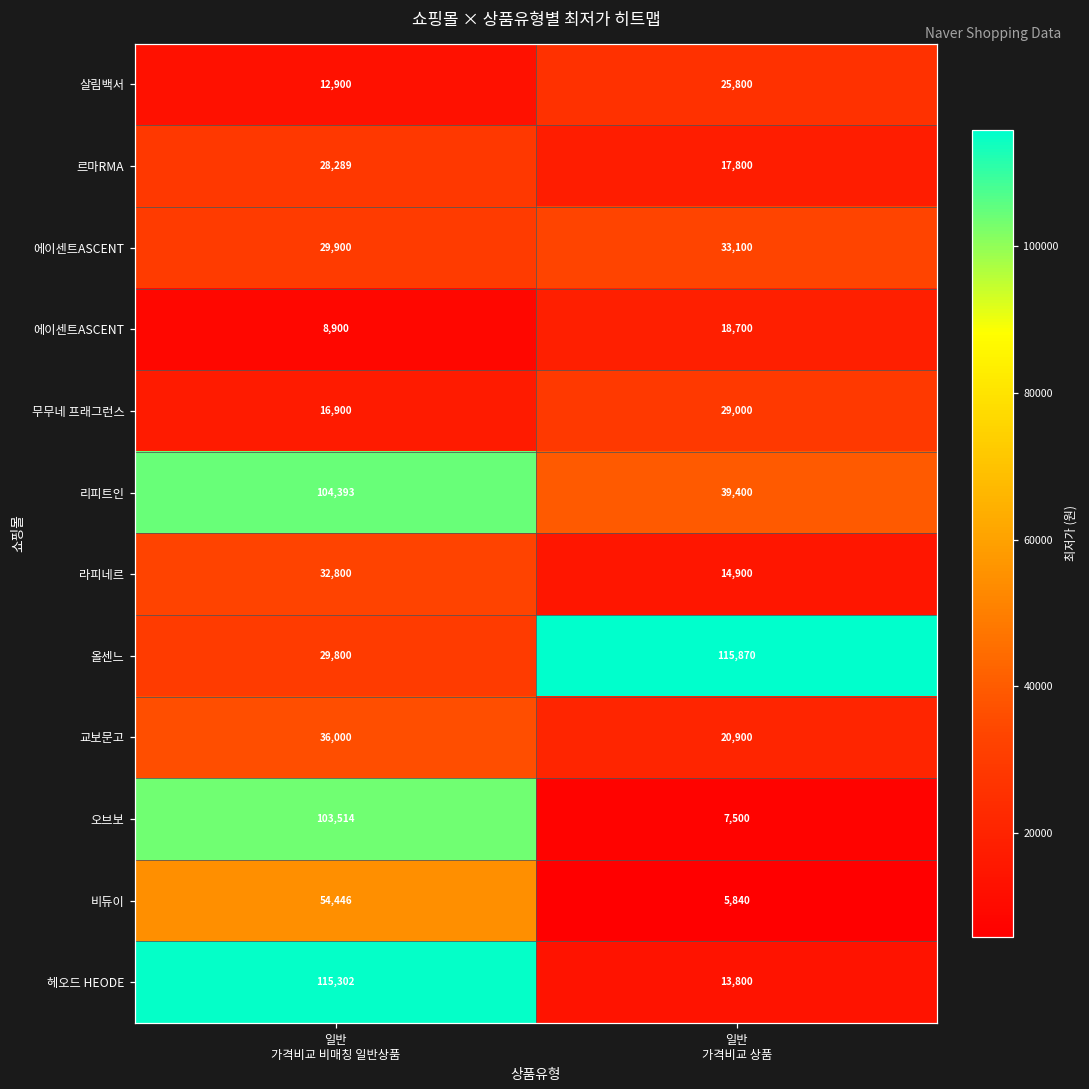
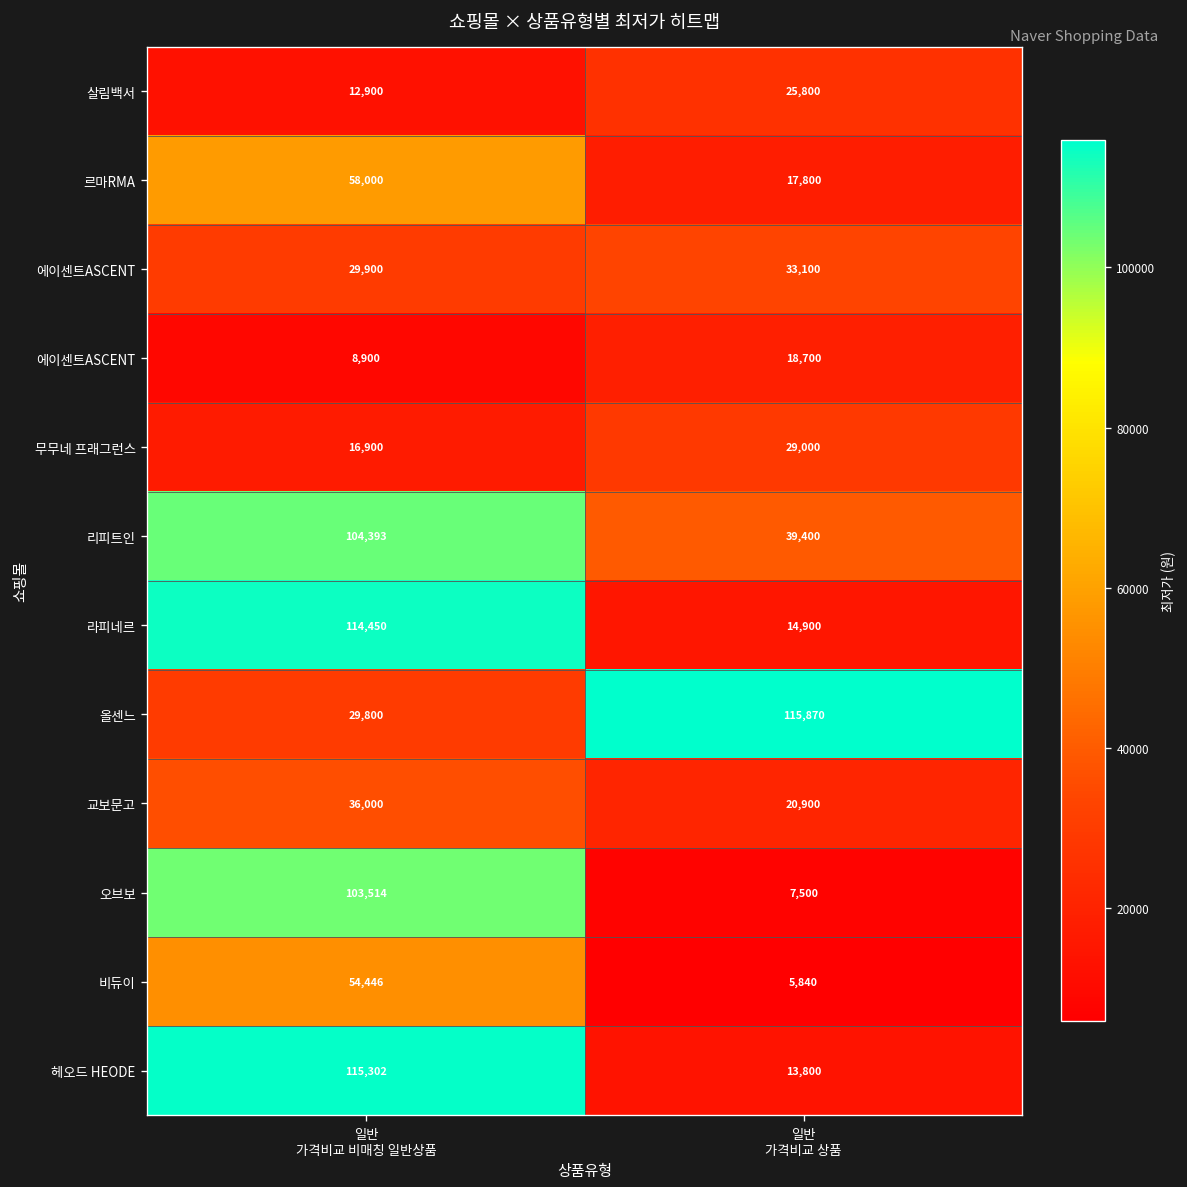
르마RMA, 일반 가격비교 비매칭 일반상품: 28,289 -> 58,000
라피네르, 일반 가격비교 비매칭 일반상품: 32,800 -> 114,450
